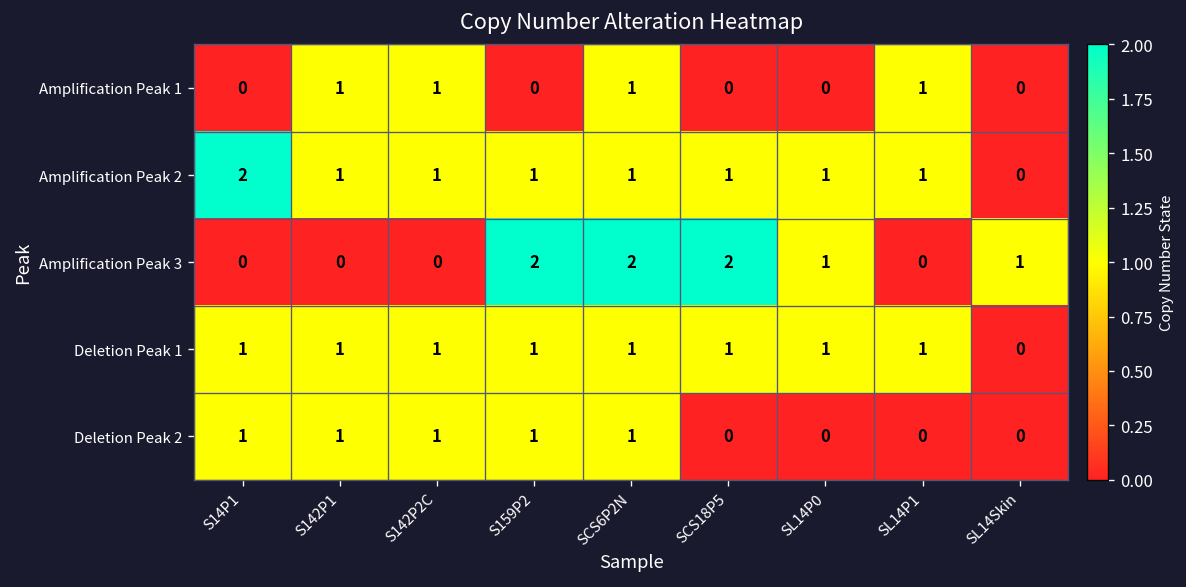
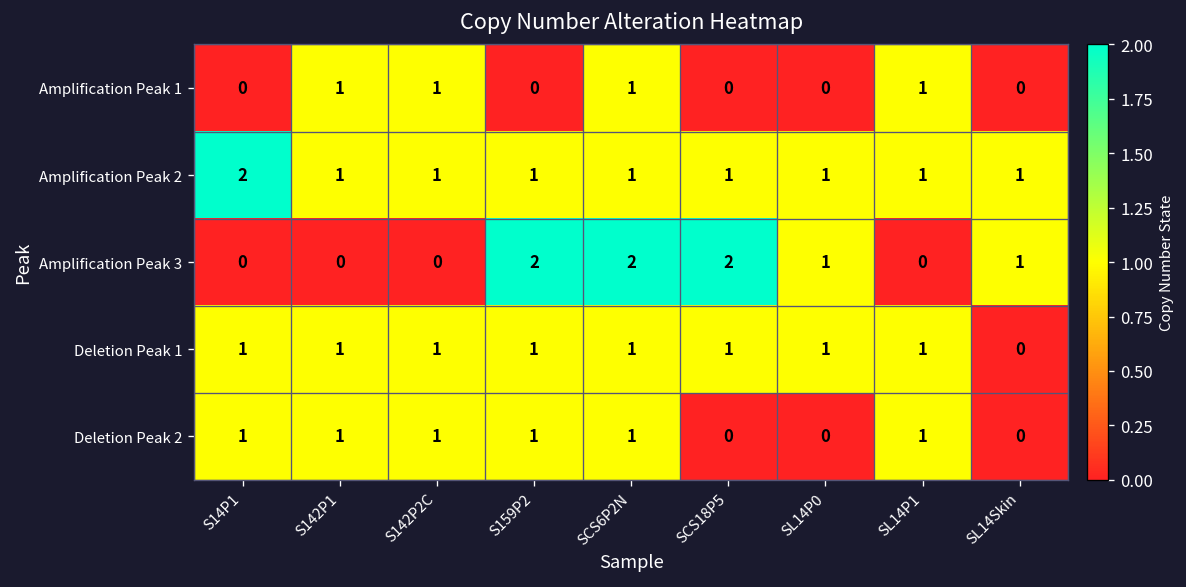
Amplification Peak 2, SL14Skin: 0 -> 1
Deletion Peak 2, SL14P1: 0 -> 1
